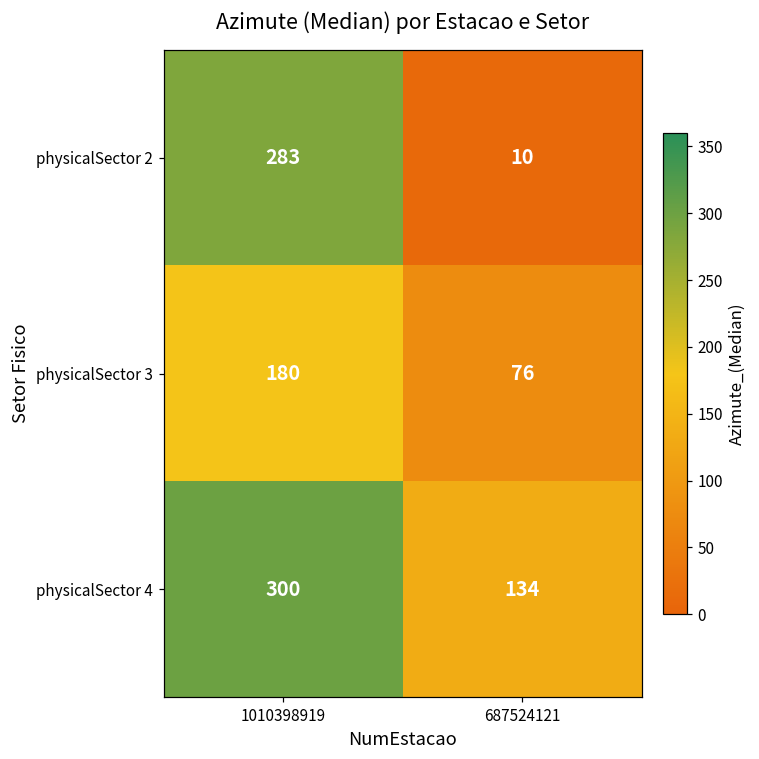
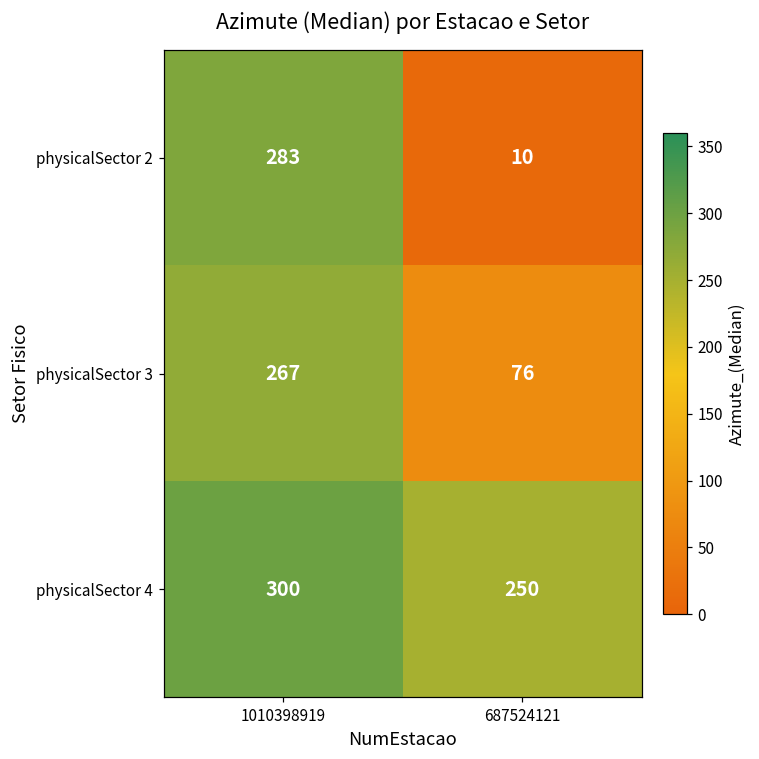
physicalSector 3, 1010398919: 180 -> 267
physicalSector 4, 687524121: 134 -> 250
